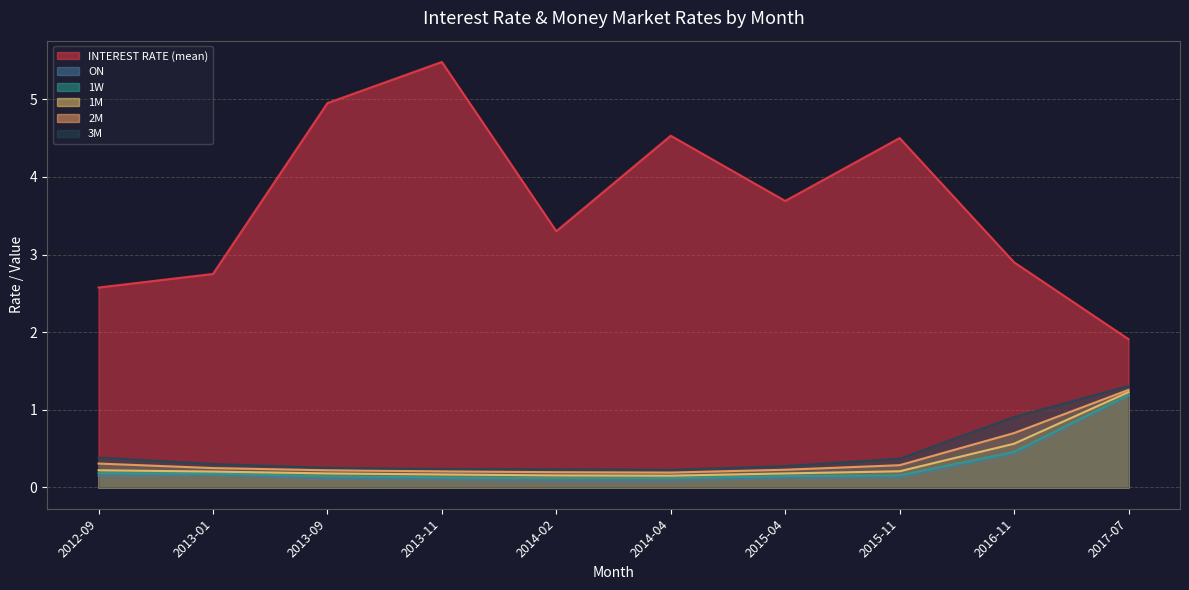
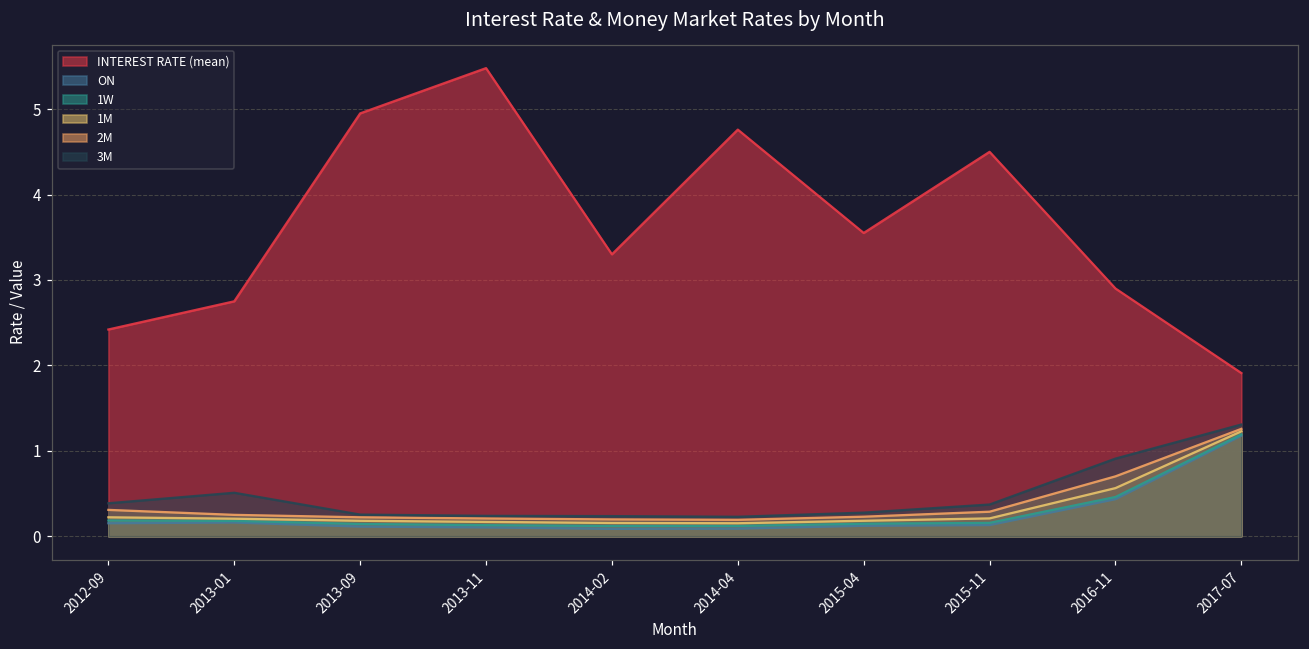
INTEREST RATE (mean), 2012-09: 2.6 -> 2.4
3M, 2013-01: 0.3 -> 0.5
INTEREST RATE (mean), 2014-04: 4.5 -> 4.8
INTEREST RATE (mean), 2015-04: 3.7 -> 3.6
